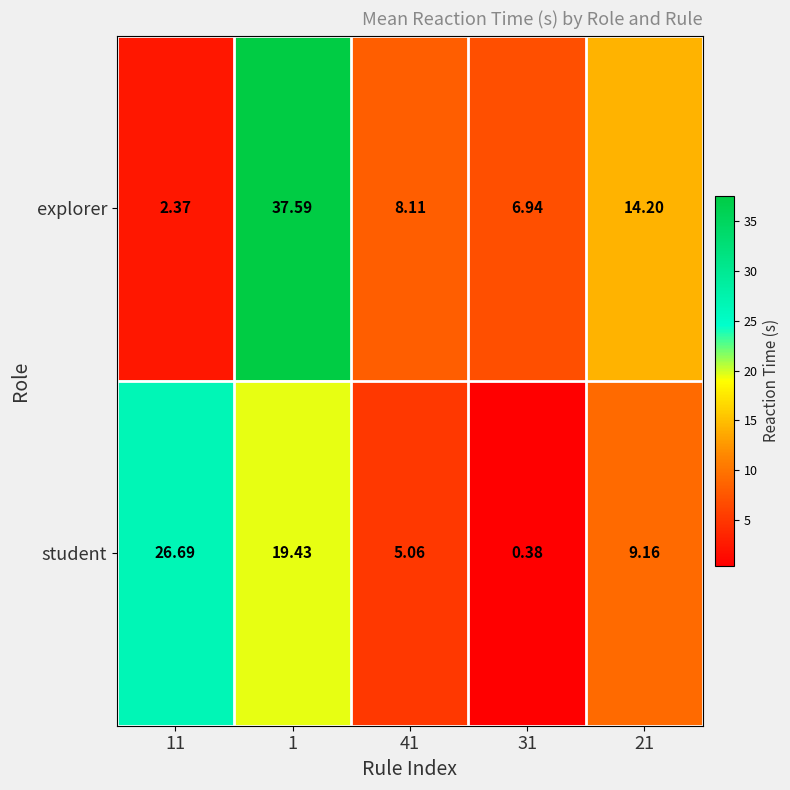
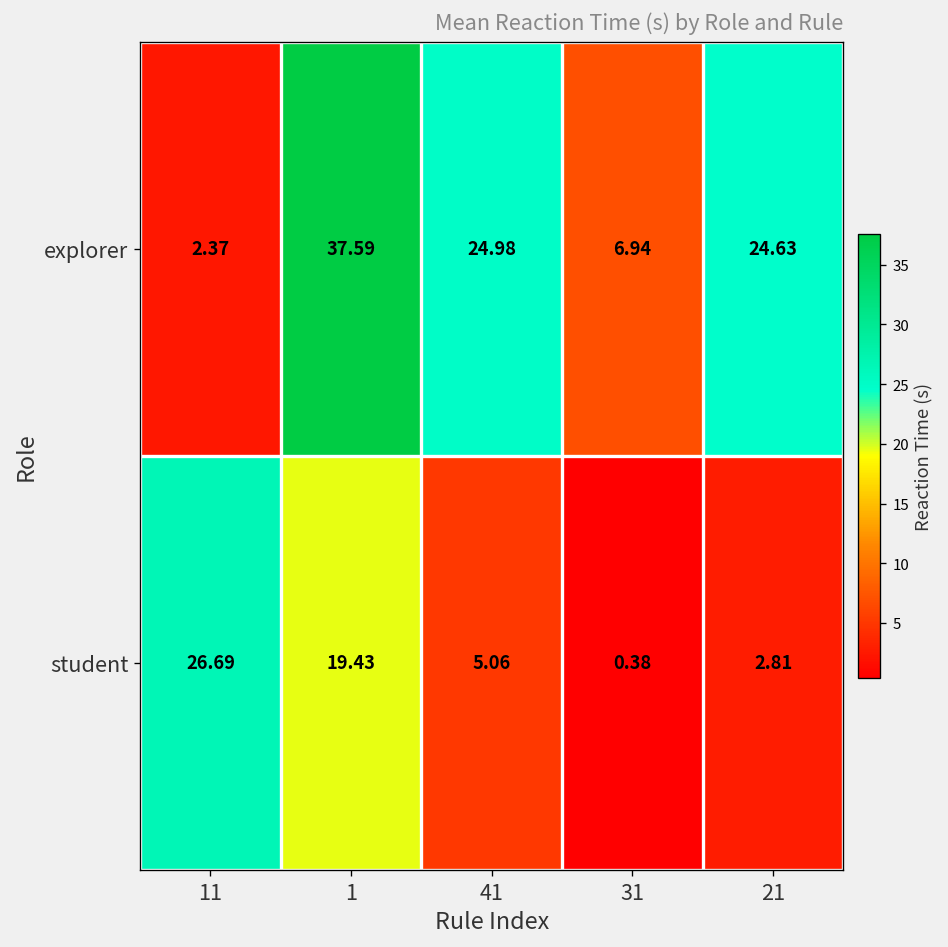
explorer, 41: 8.11 -> 24.98
explorer, 21: 14.20 -> 24.63
student, 21: 9.16 -> 2.81
